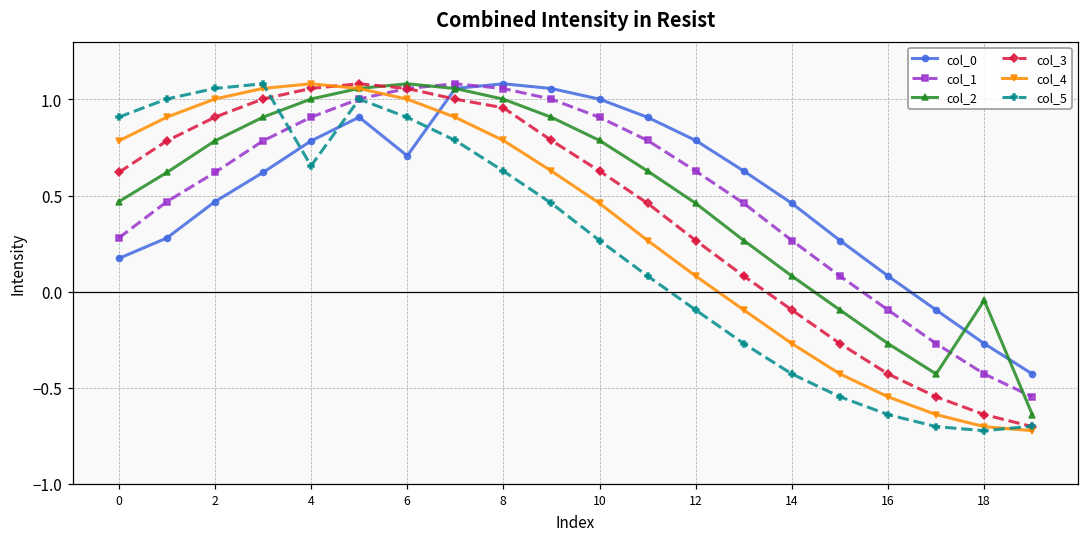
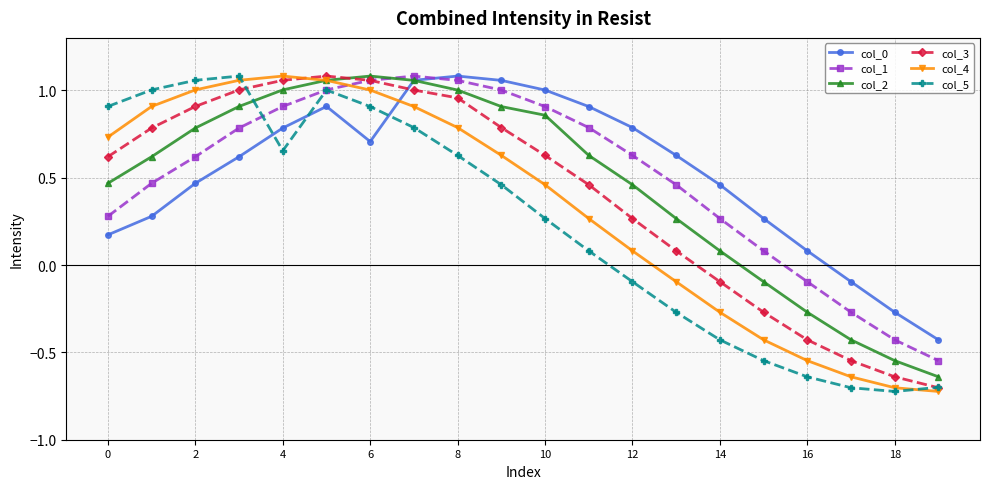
col_4, 0: 0.78 -> 0.73
col_2, 10: 0.79 -> 0.86
col_2, 18: -0.05 -> -0.55
